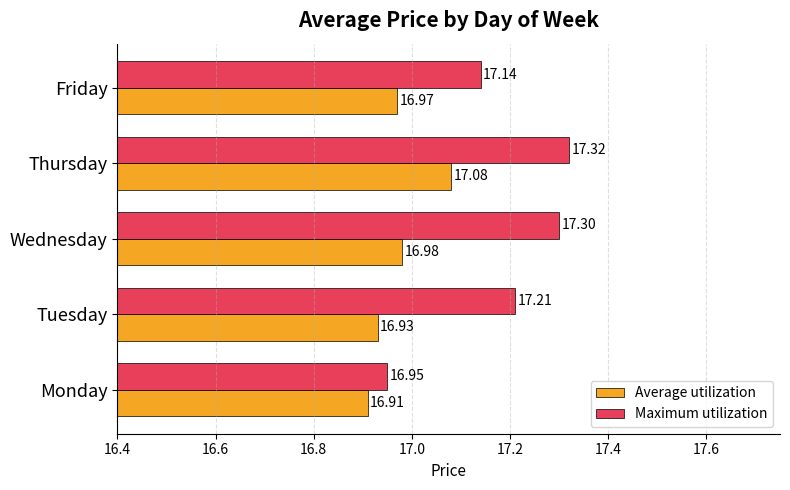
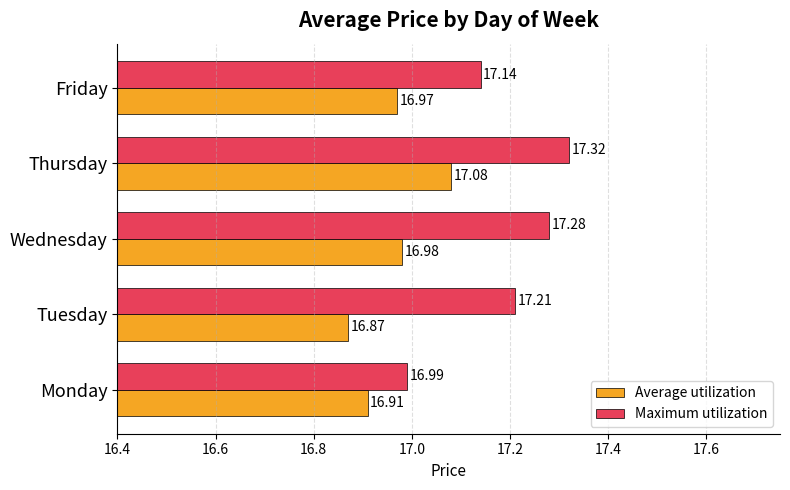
Maximum utilization, Wednesday: 17.30 -> 17.28
Average utilization, Tuesday: 16.93 -> 16.87
Maximum utilization, Monday: 16.95 -> 16.99
